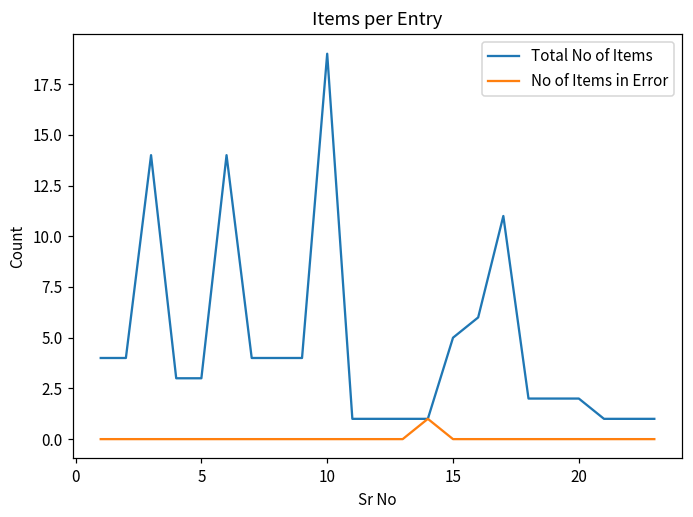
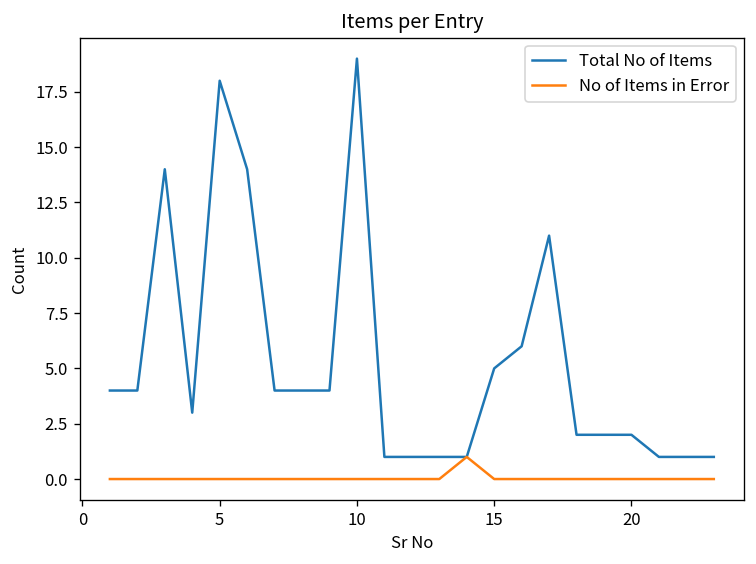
Total No of Items, 5: 3 -> 18
